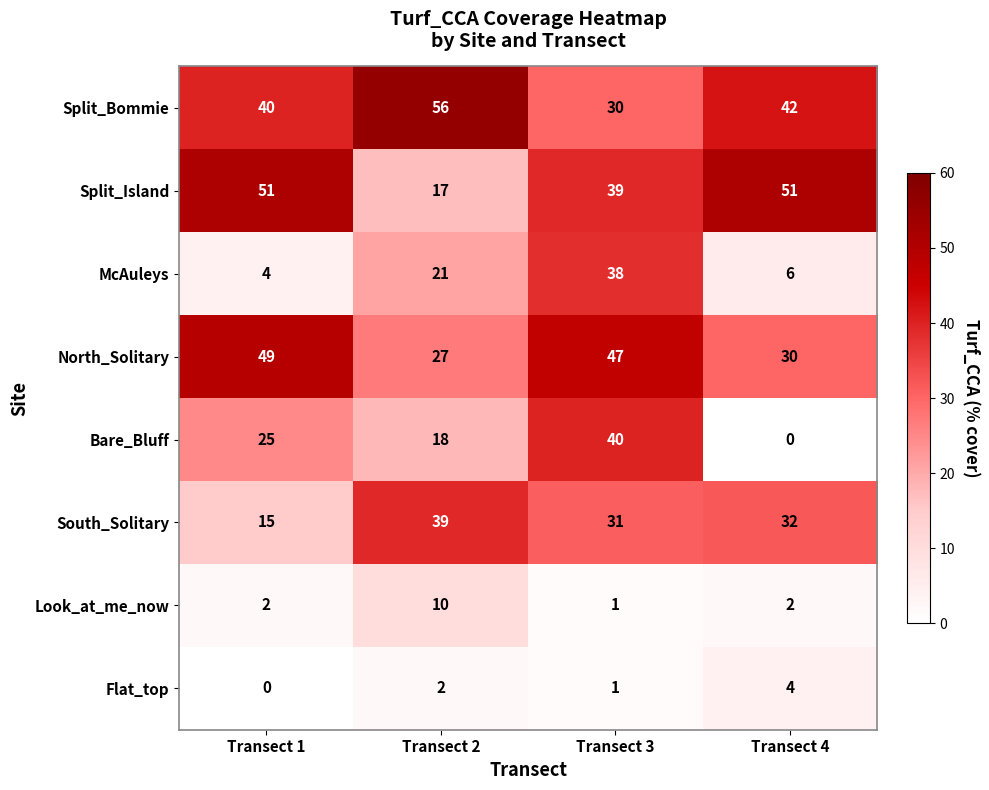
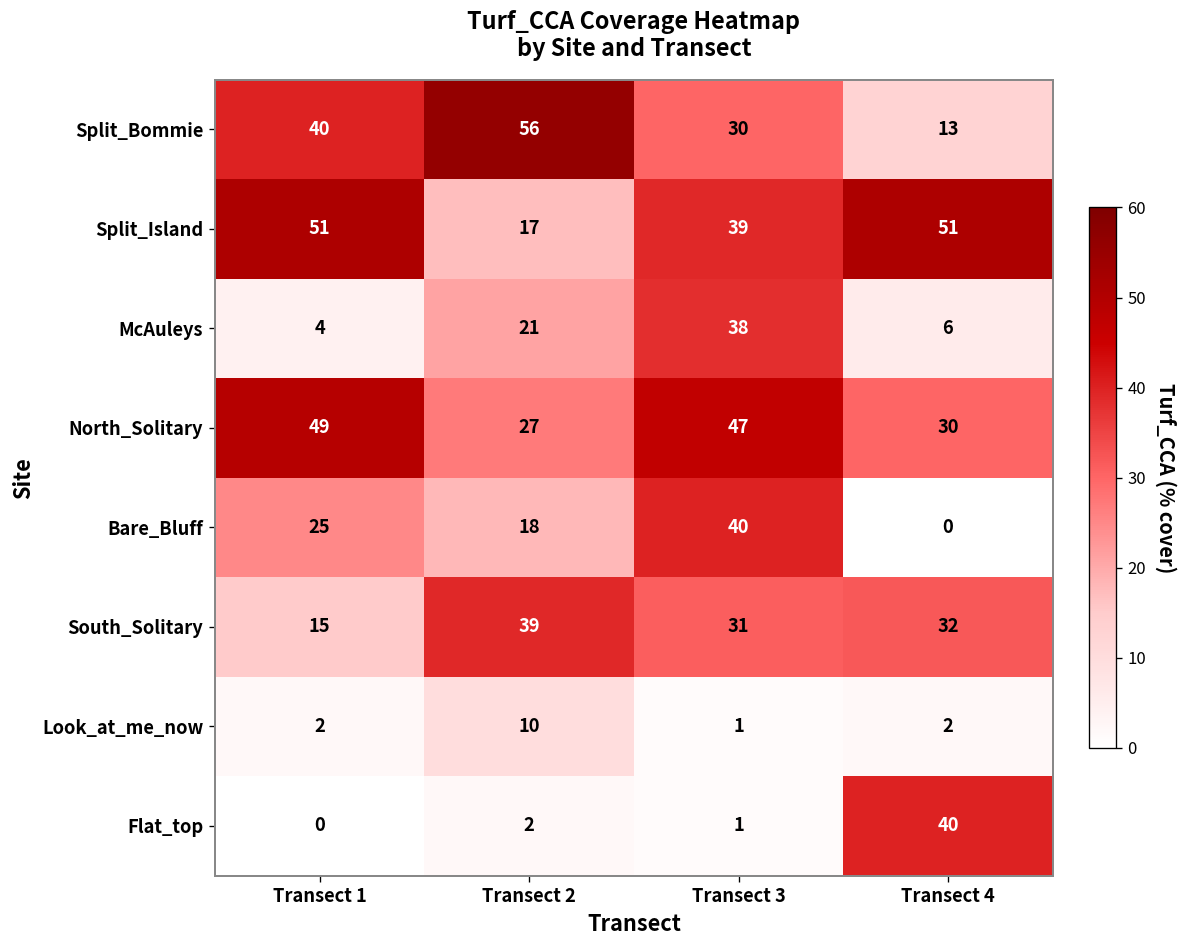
Split_Bommie, Transect 4: 42 -> 13
Flat_top, Transect 4: 4 -> 40
